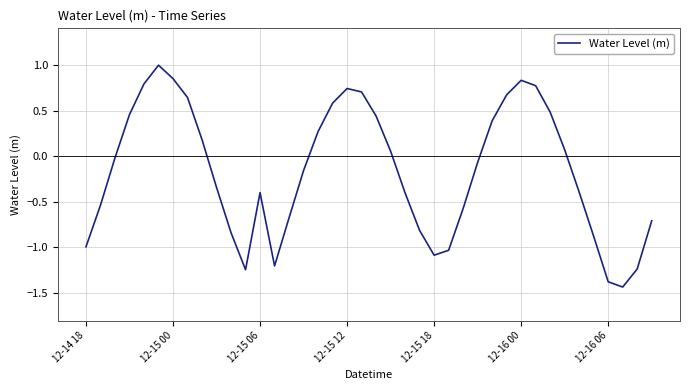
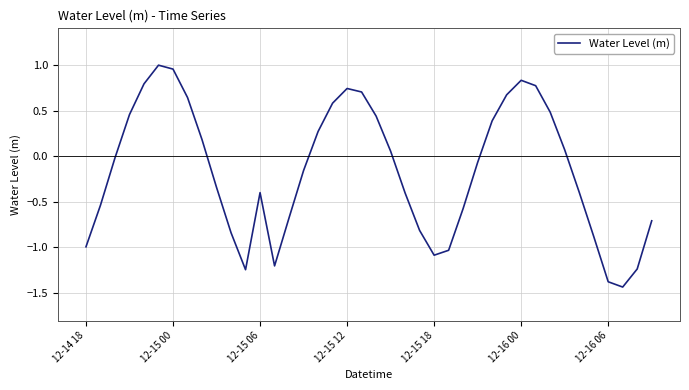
12-15 00: 0.8 -> 1.0
